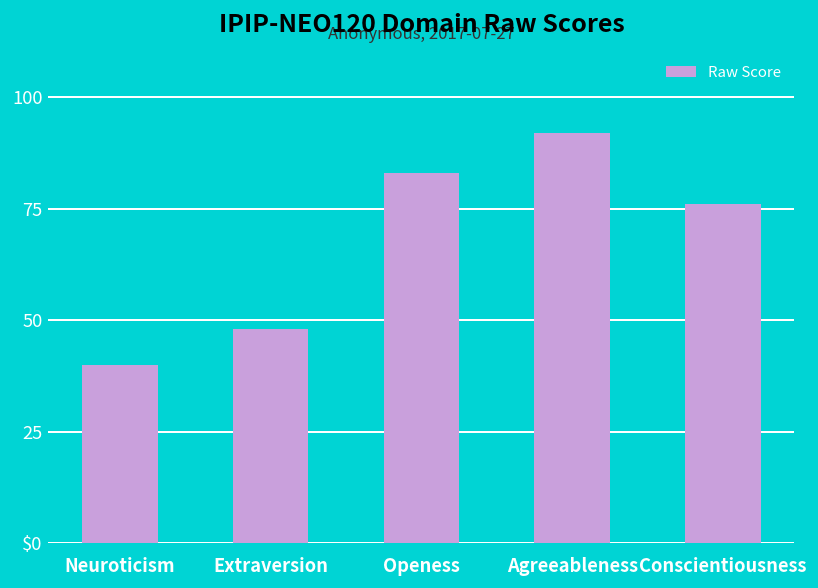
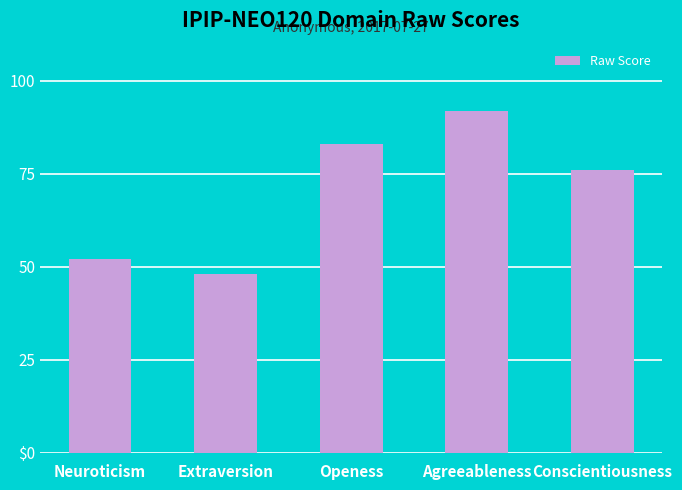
Neuroticism: 40 -> 52
